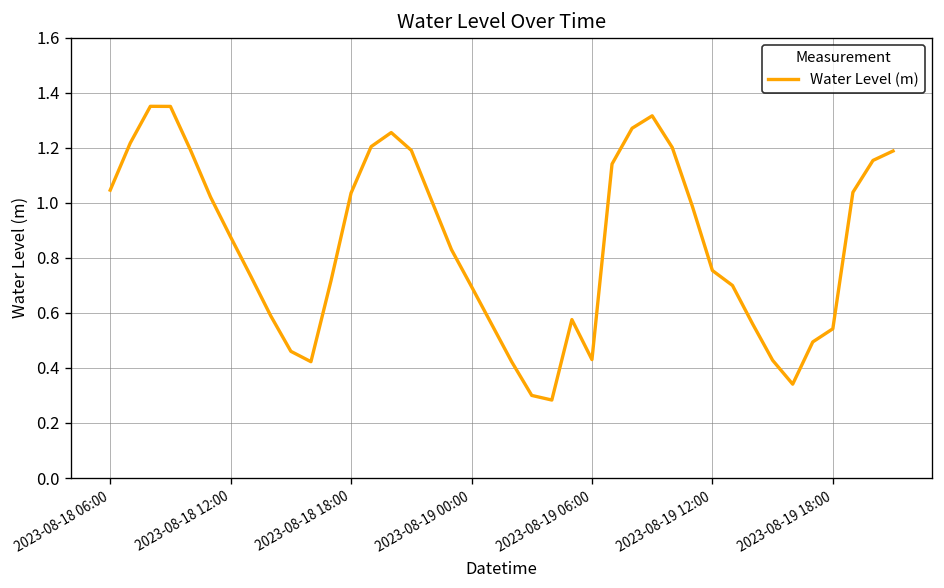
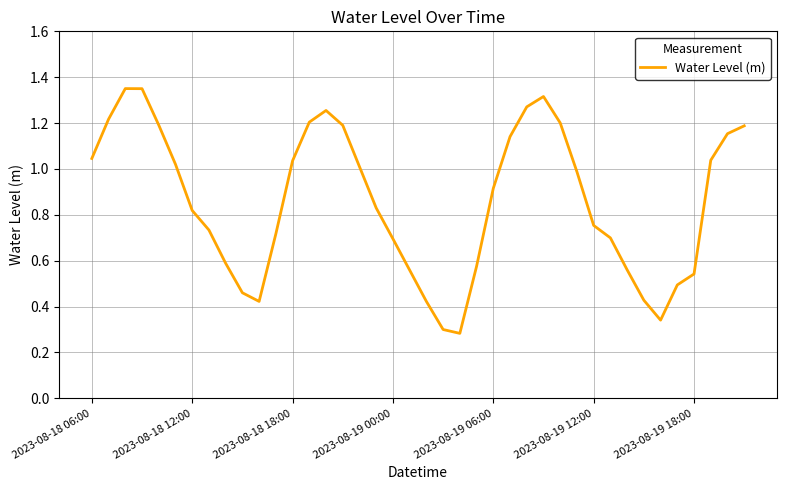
2023-08-18 12:00: 0.88 -> 0.82
2023-08-19 06:00: 0.43 -> 0.92
